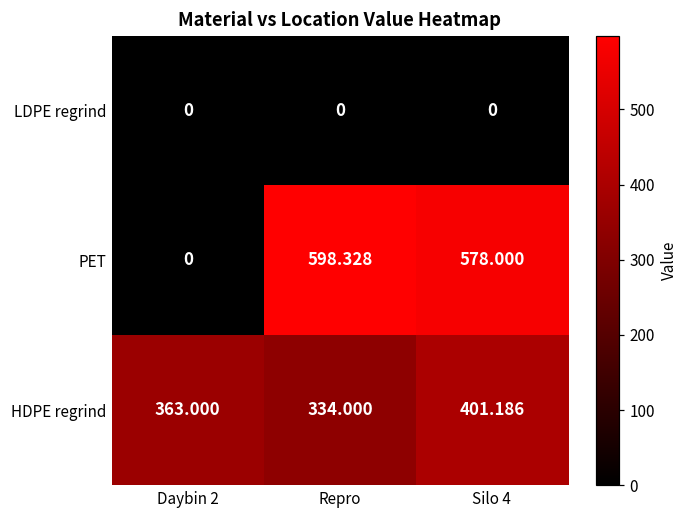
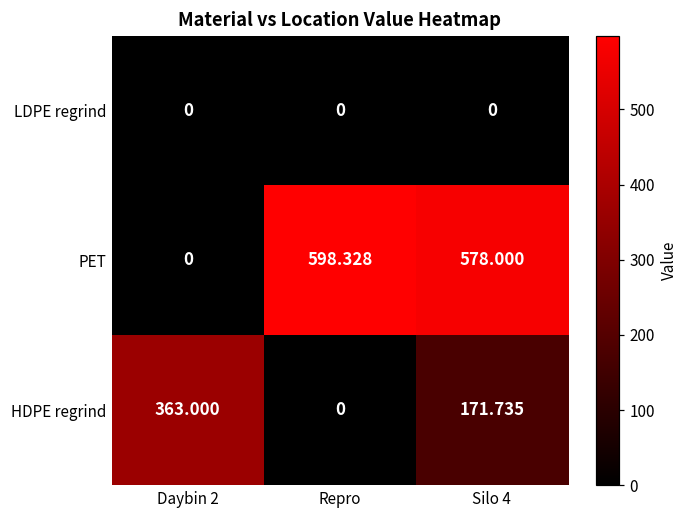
HDPE regrind, Repro: 334.000 -> 0
HDPE regrind, Silo 4: 401.186 -> 171.735
